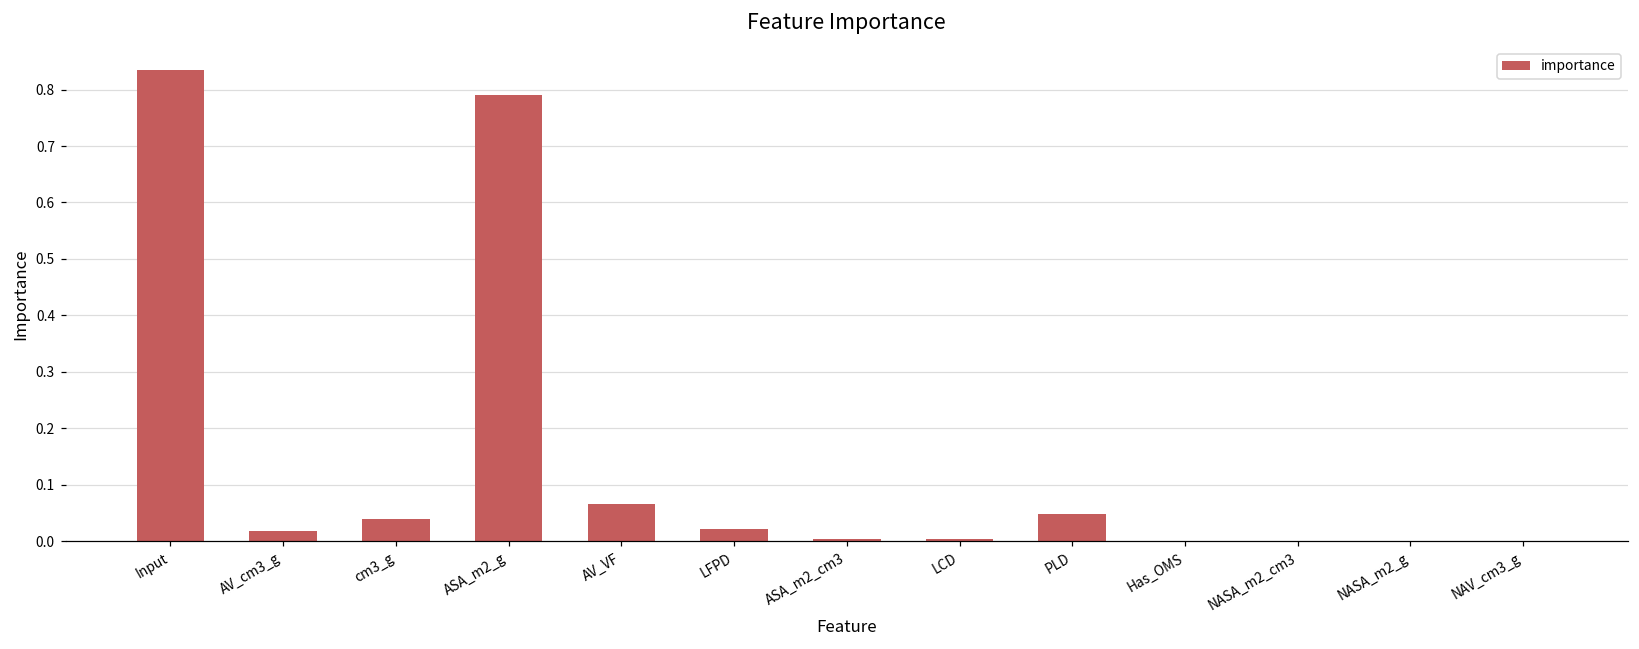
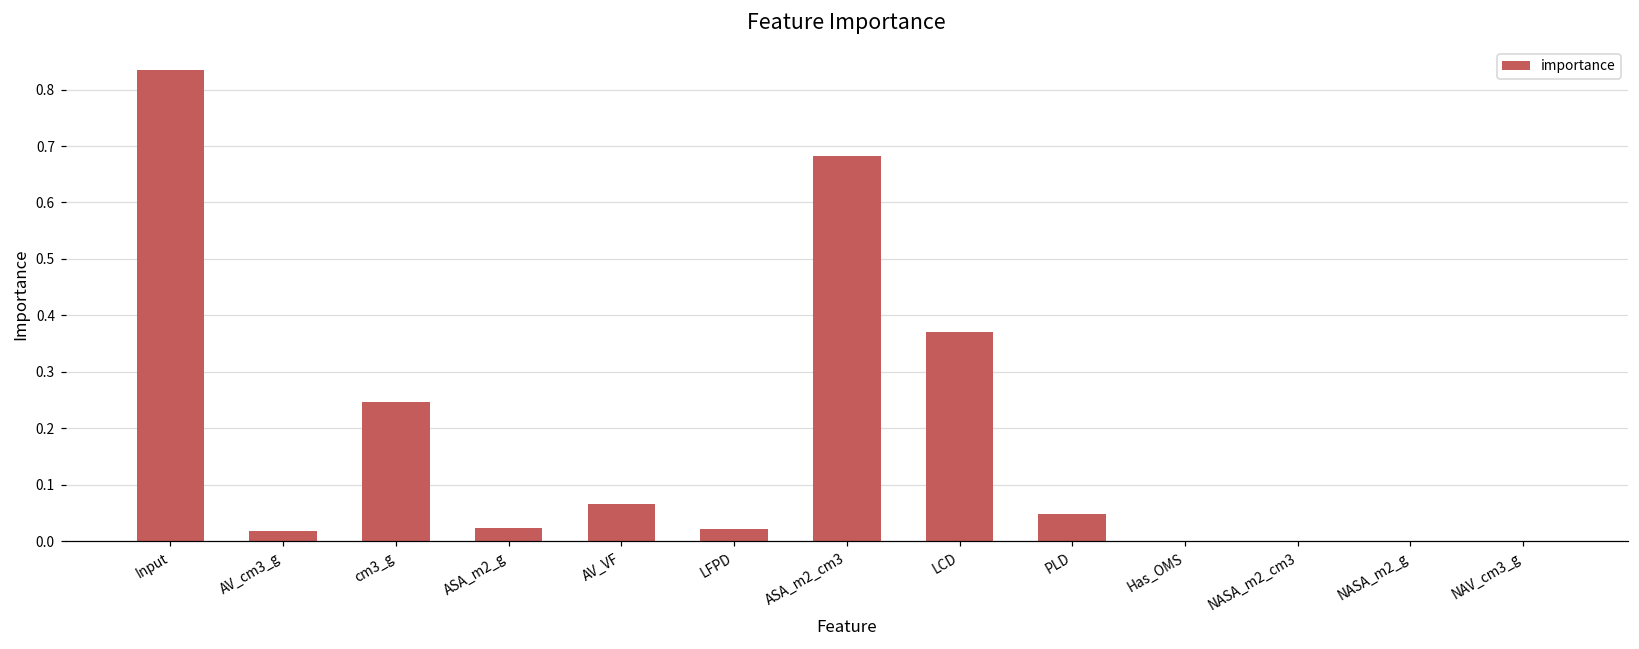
cm3_g: 0.04 -> 0.25
ASA_m2_g: 0.79 -> 0.02
ASA_m2_cm3: 0.00 -> 0.68
LCD: 0.00 -> 0.37
